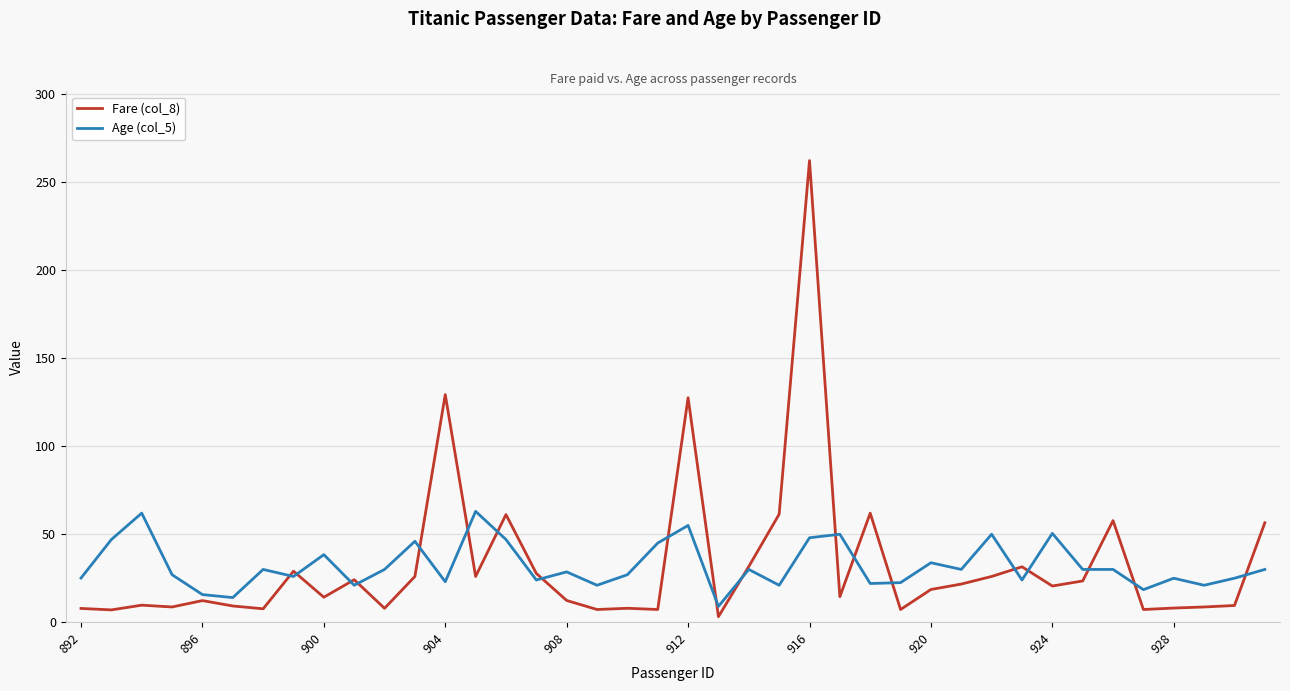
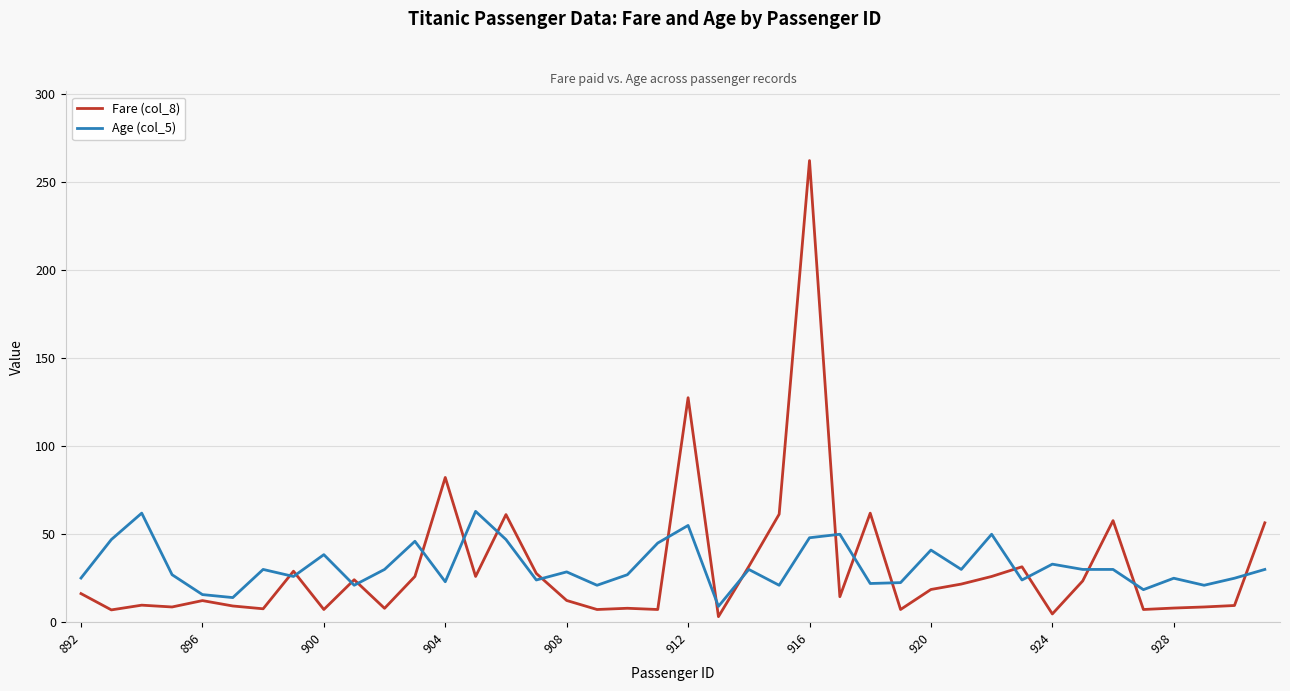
Fare (col_8), 892: 8 -> 16
Fare (col_8), 900: 14 -> 7
Fare (col_8), 904: 129 -> 82
Age (col_5), 920: 34 -> 41
Fare (col_8), 924: 21 -> 5
Age (col_5), 924: 51 -> 33
